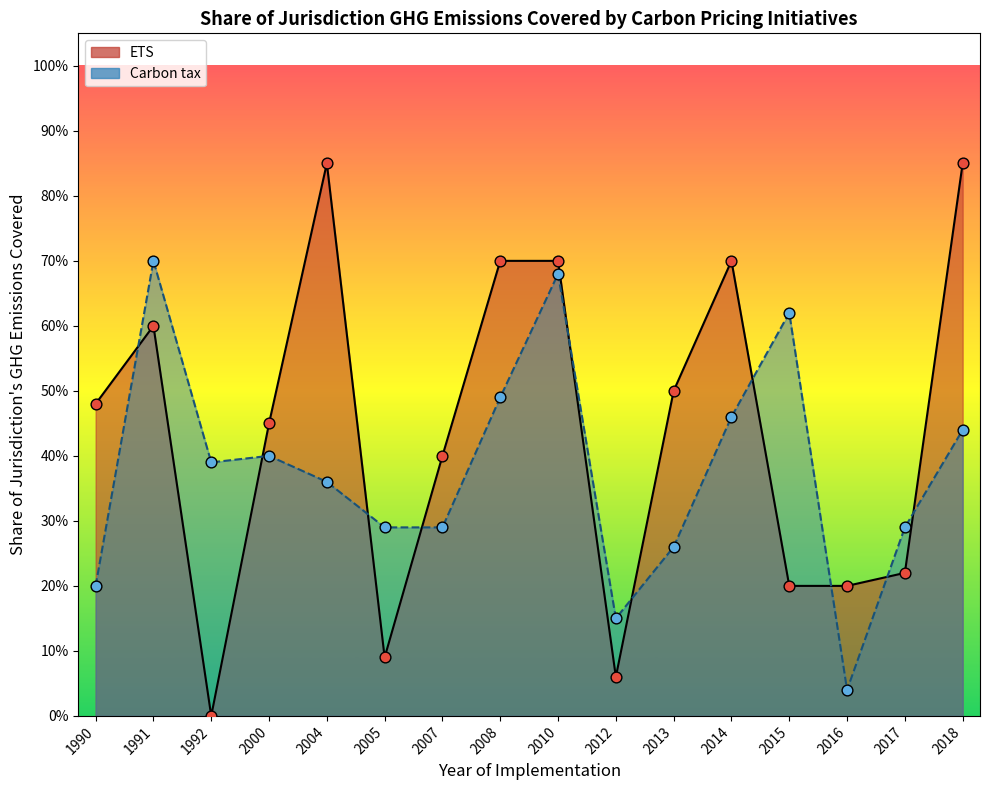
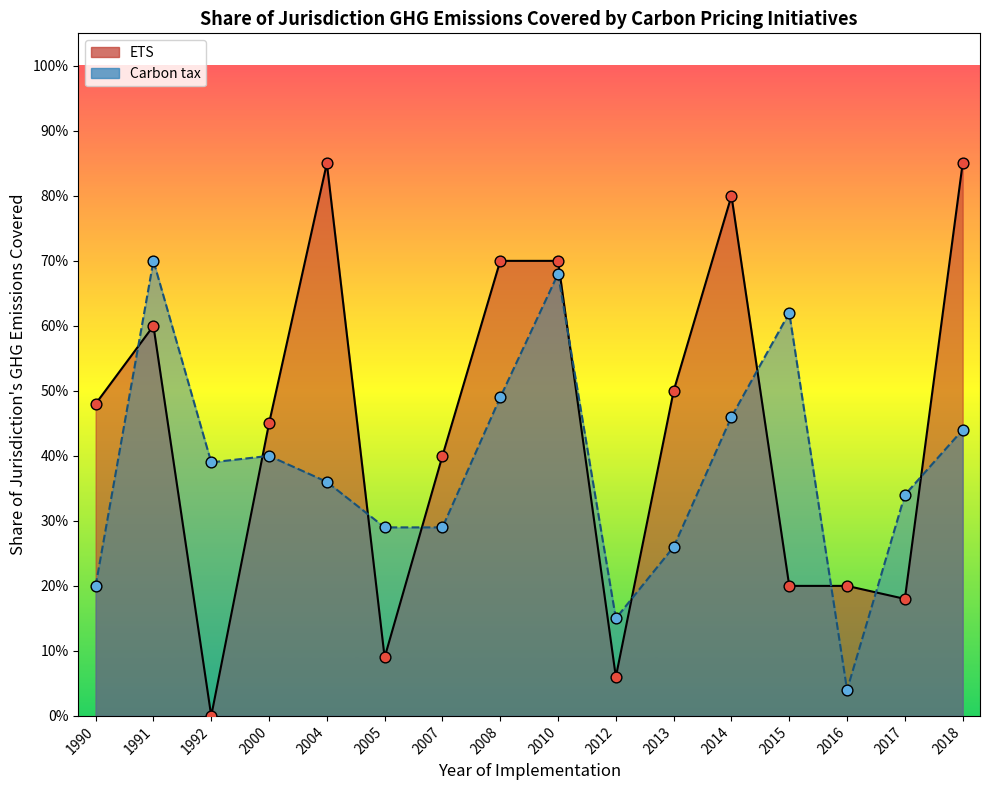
ETS, 2014: 70% -> 80%
ETS, 2017: 22% -> 18%
Carbon tax, 2017: 29% -> 34%
